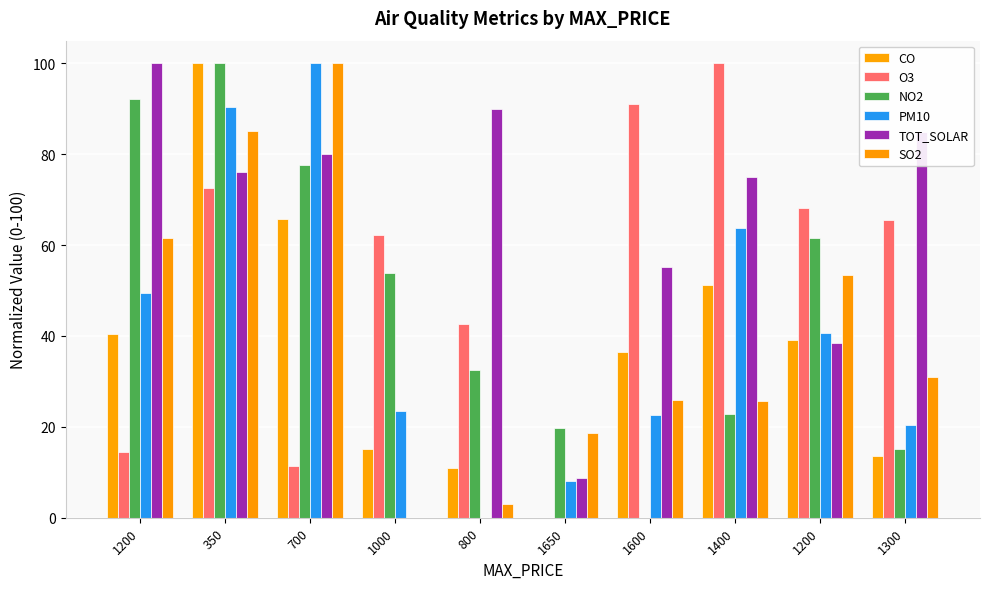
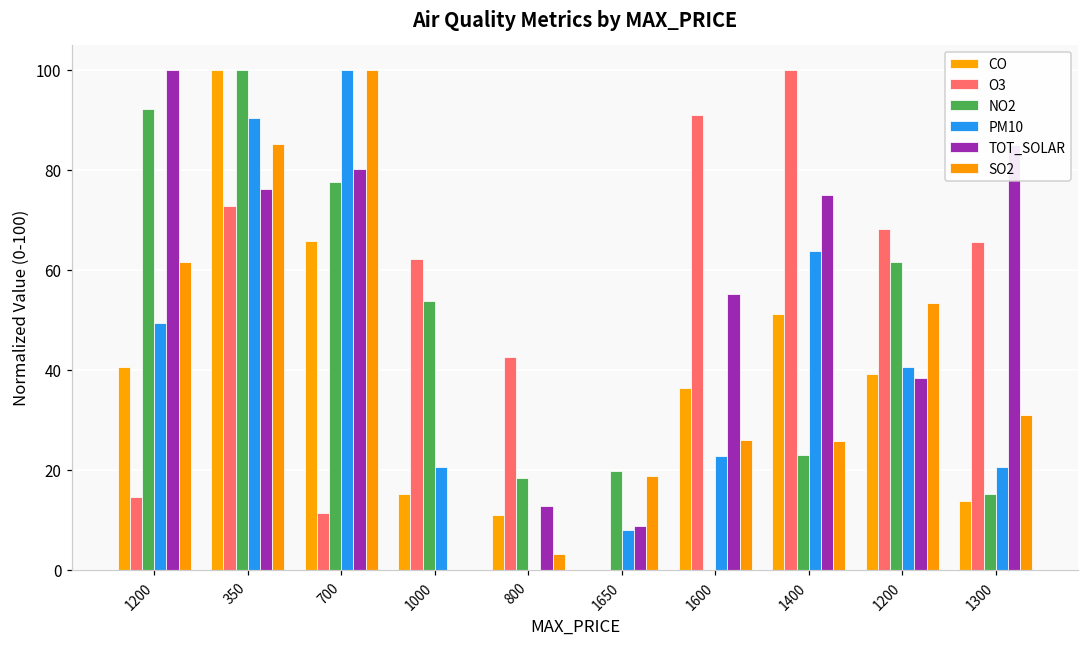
PM10, 1000: 24 -> 20
NO2, 800: 32 -> 18
TOT_SOLAR, 800: 90 -> 13
